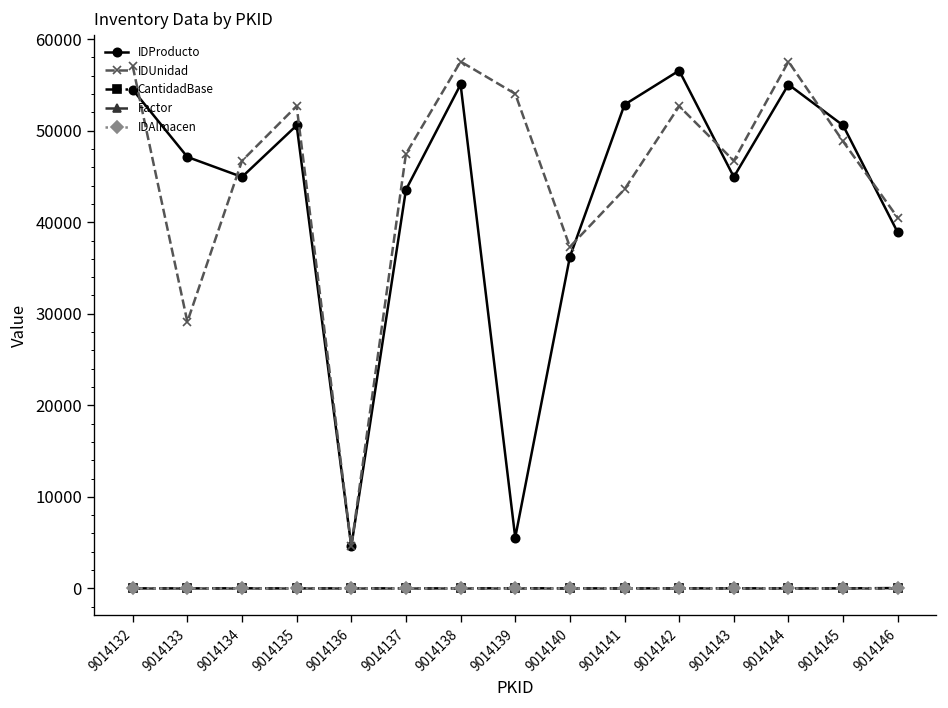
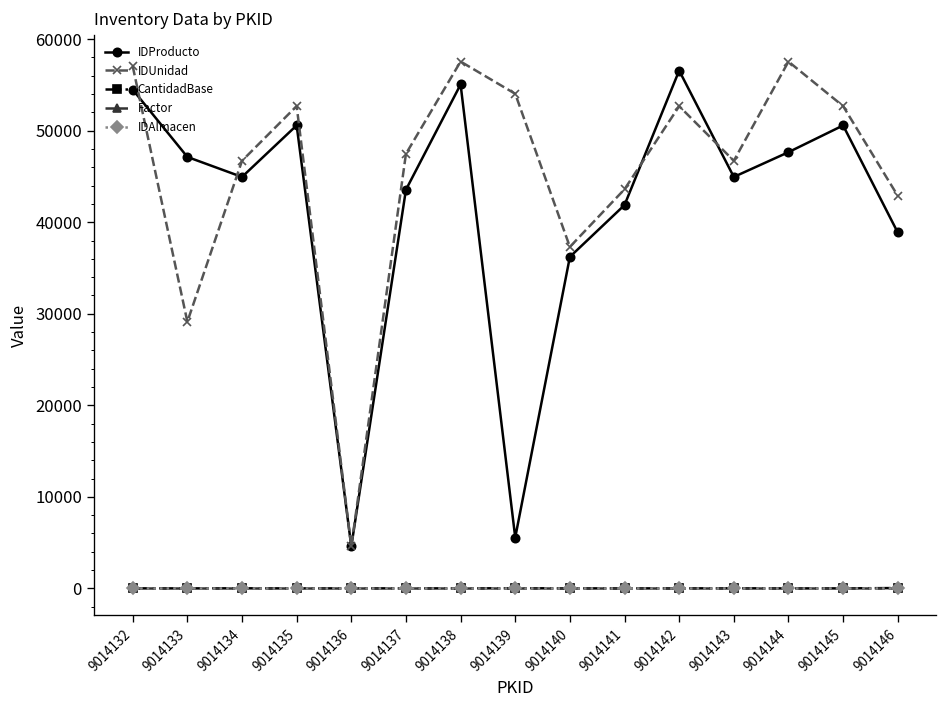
IDProducto, 9014141: 53000 -> 42000
IDProducto, 9014144: 55000 -> 48000
IDUnidad, 9014145: 49000 -> 53000
IDUnidad, 9014146: 40000 -> 43000
